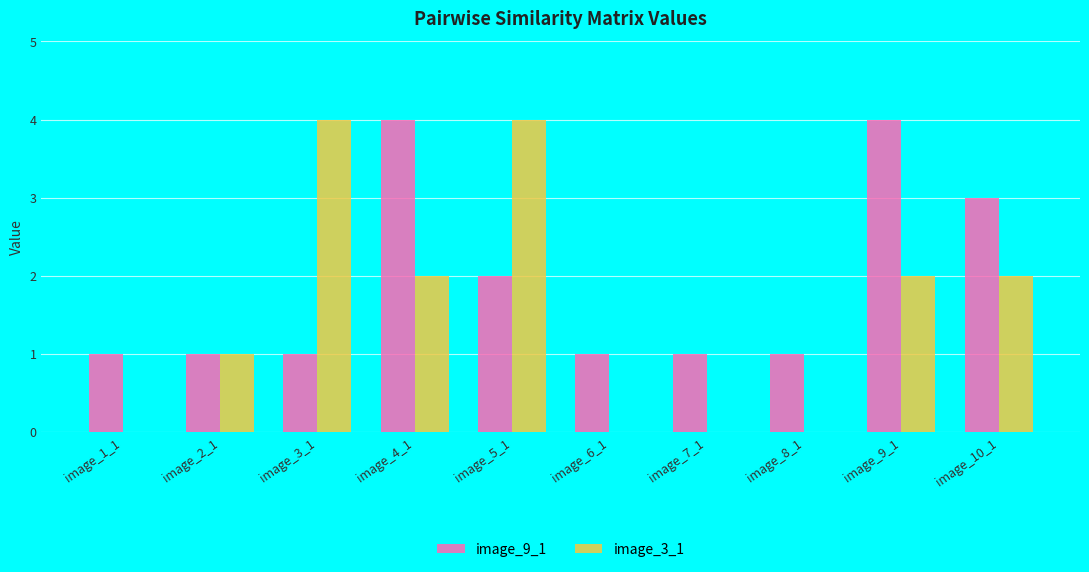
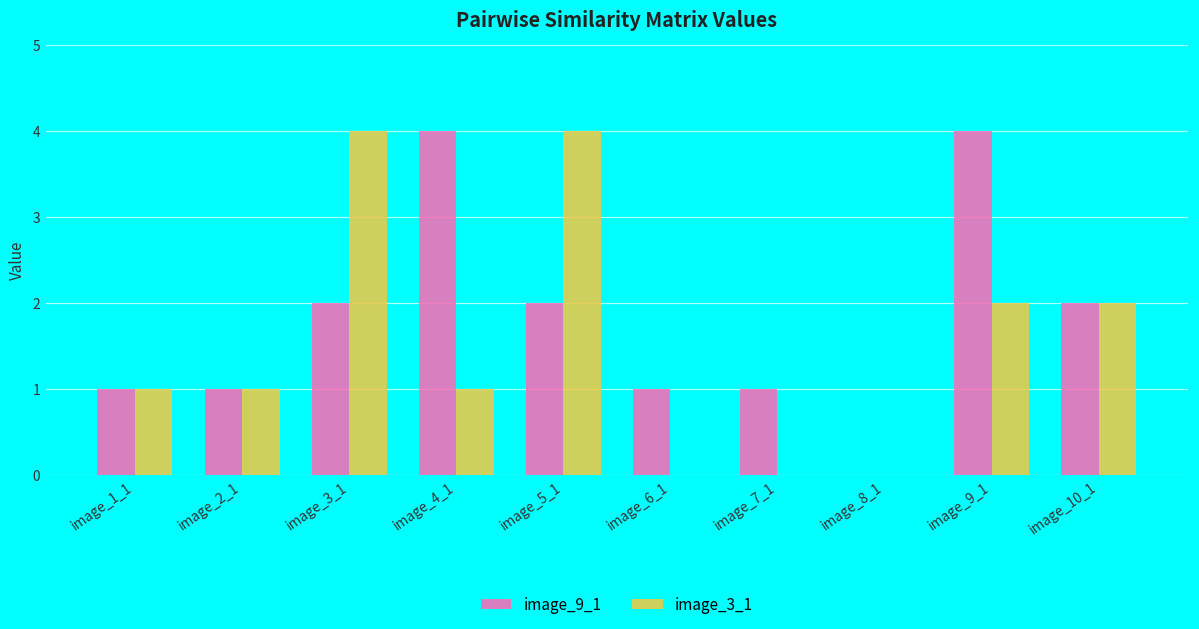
image_3_1, image_1_1: 0 -> 1
image_9_1, image_3_1: 1 -> 2
image_3_1, image_4_1: 2 -> 1
image_9_1, image_8_1: 1 -> 0
image_9_1, image_10_1: 3 -> 2
